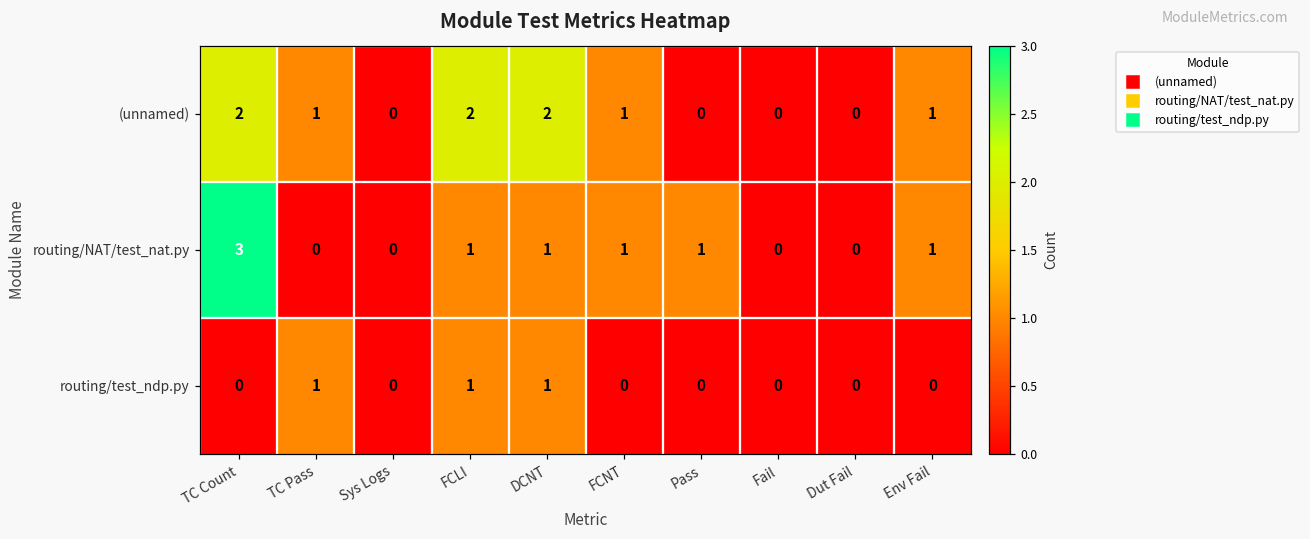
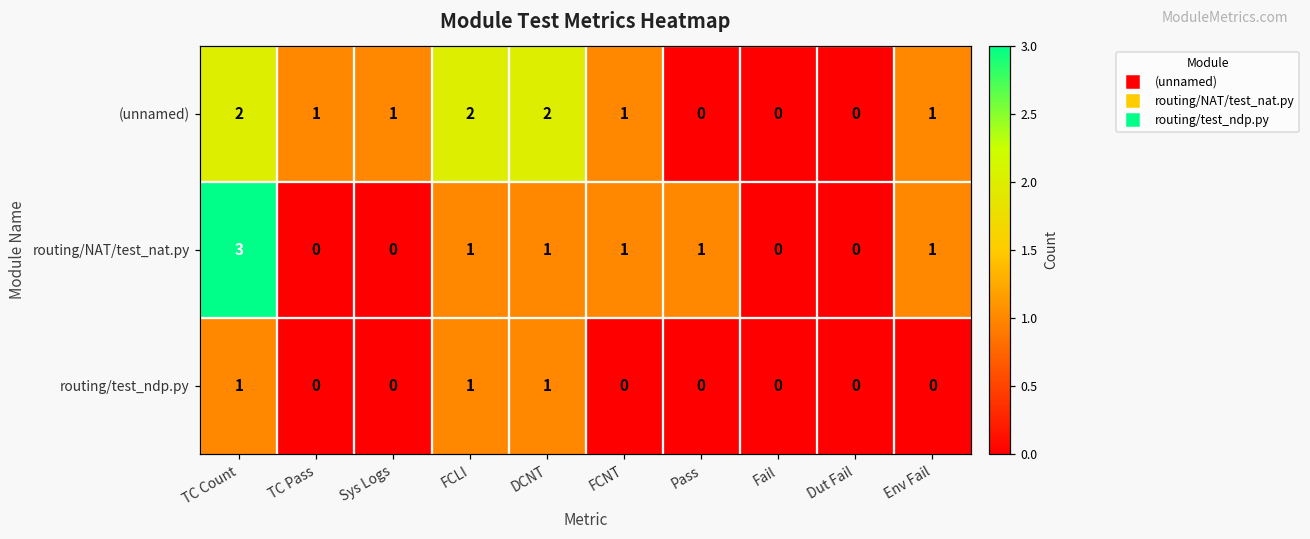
(unnamed), Sys Logs: 0 -> 1
routing/test_ndp.py, TC Count: 0 -> 1
routing/test_ndp.py, TC Pass: 1 -> 0
